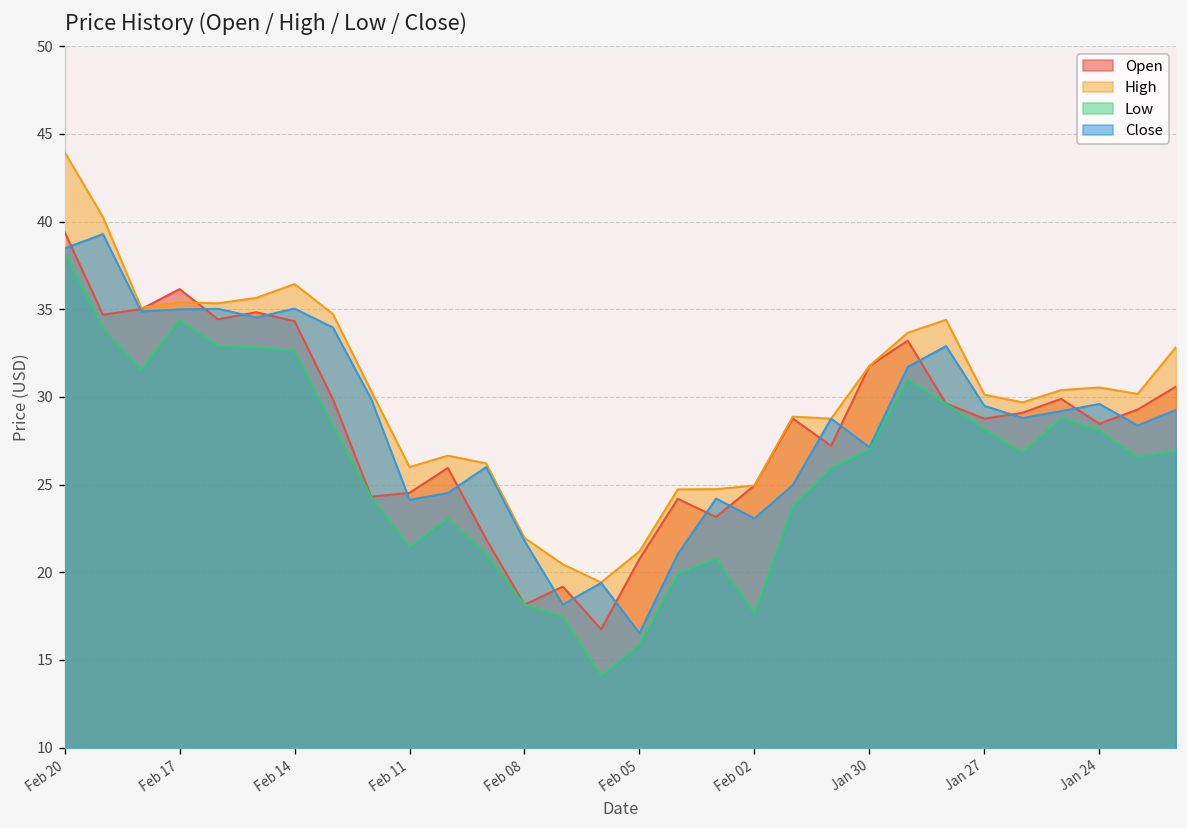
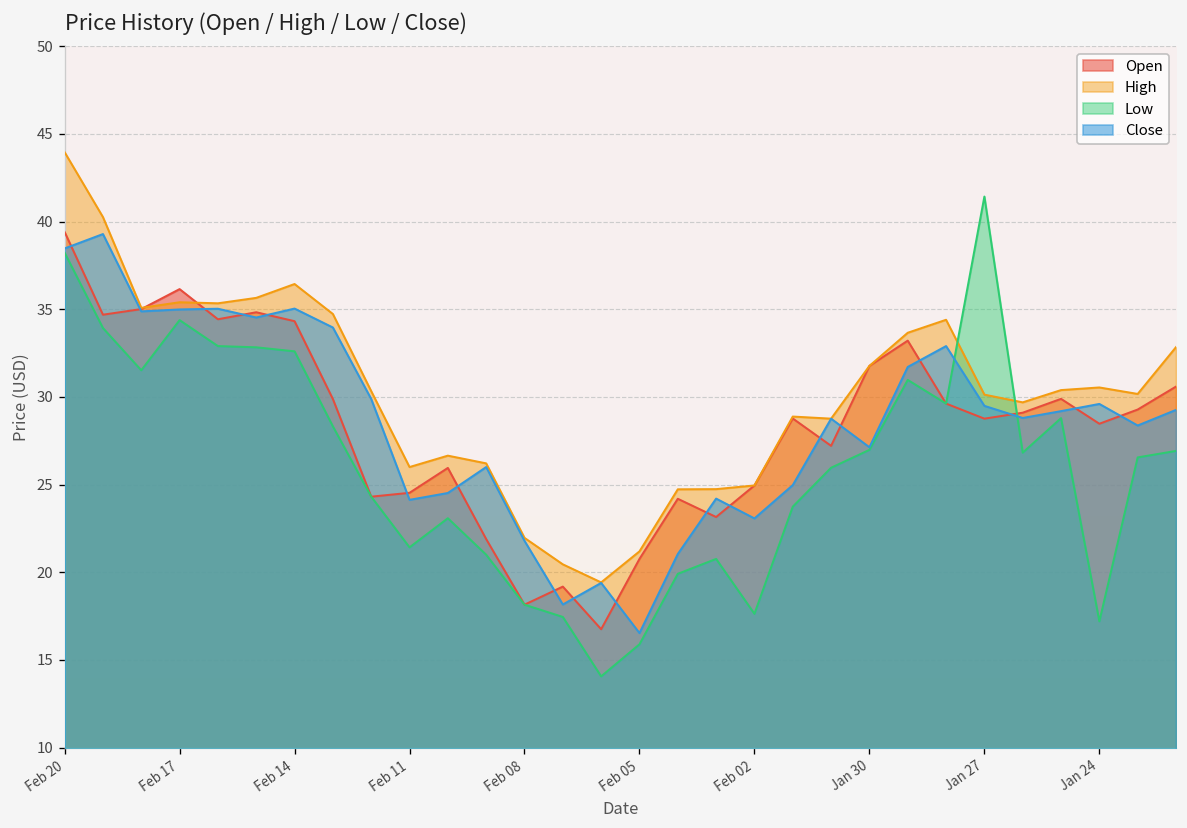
Low, Jan 27: 28.2 -> 41.4
Low, Jan 24: 28.1 -> 17.2
